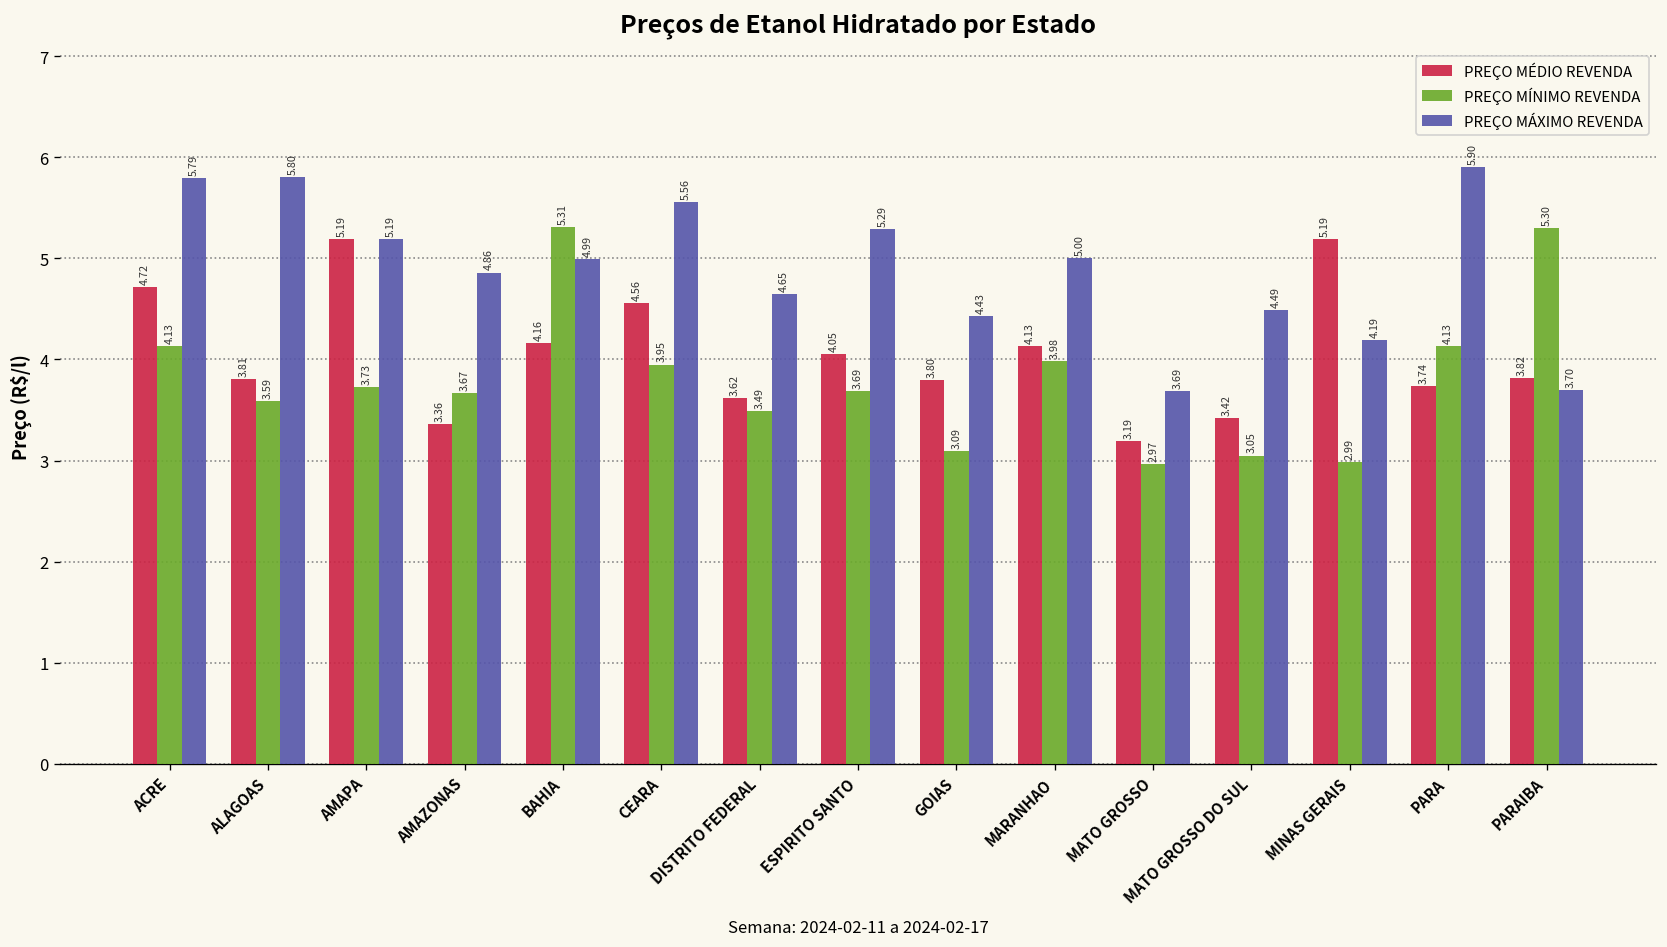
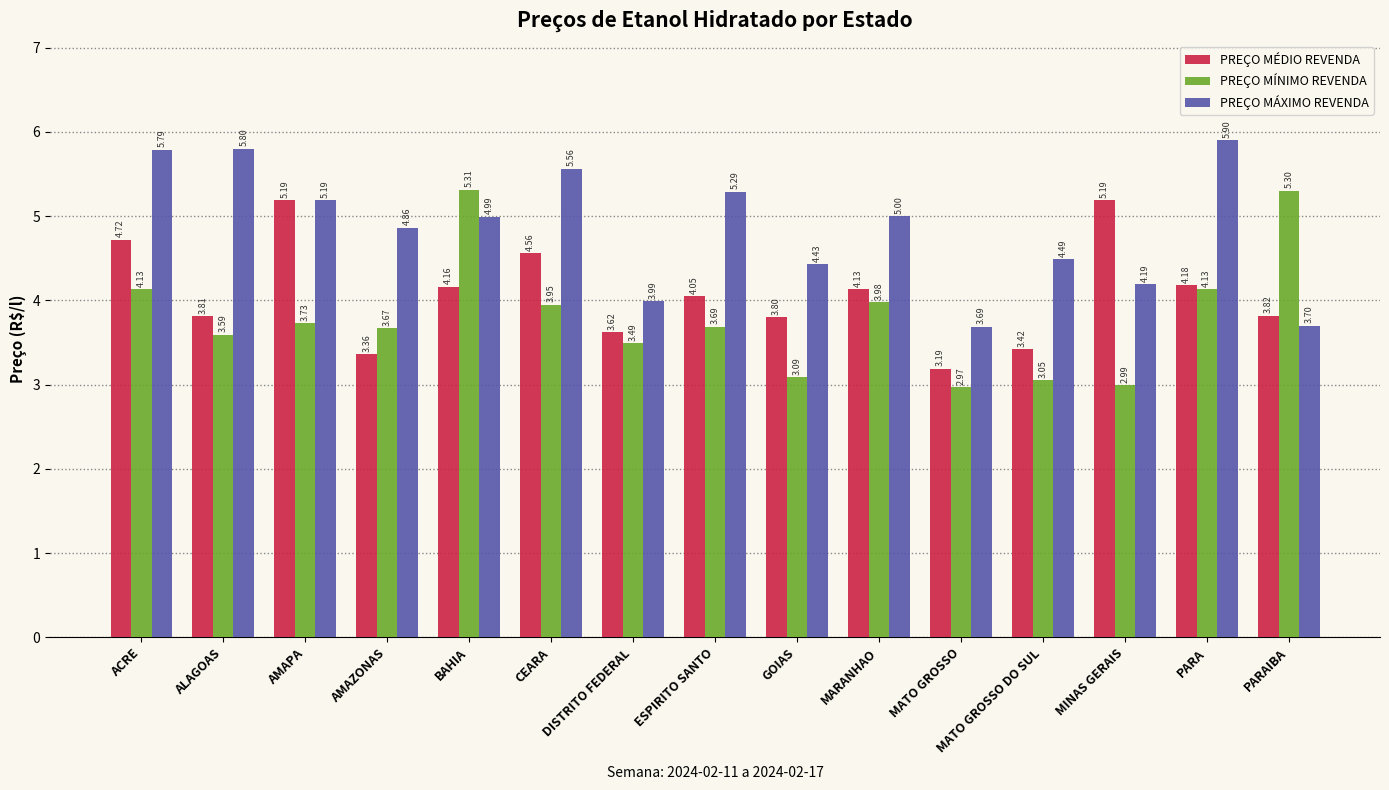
PREÇO MÁXIMO REVENDA, DISTRITO FEDERAL: 4.65 -> 3.99
PREÇO MÉDIO REVENDA, PARA: 3.74 -> 4.18
